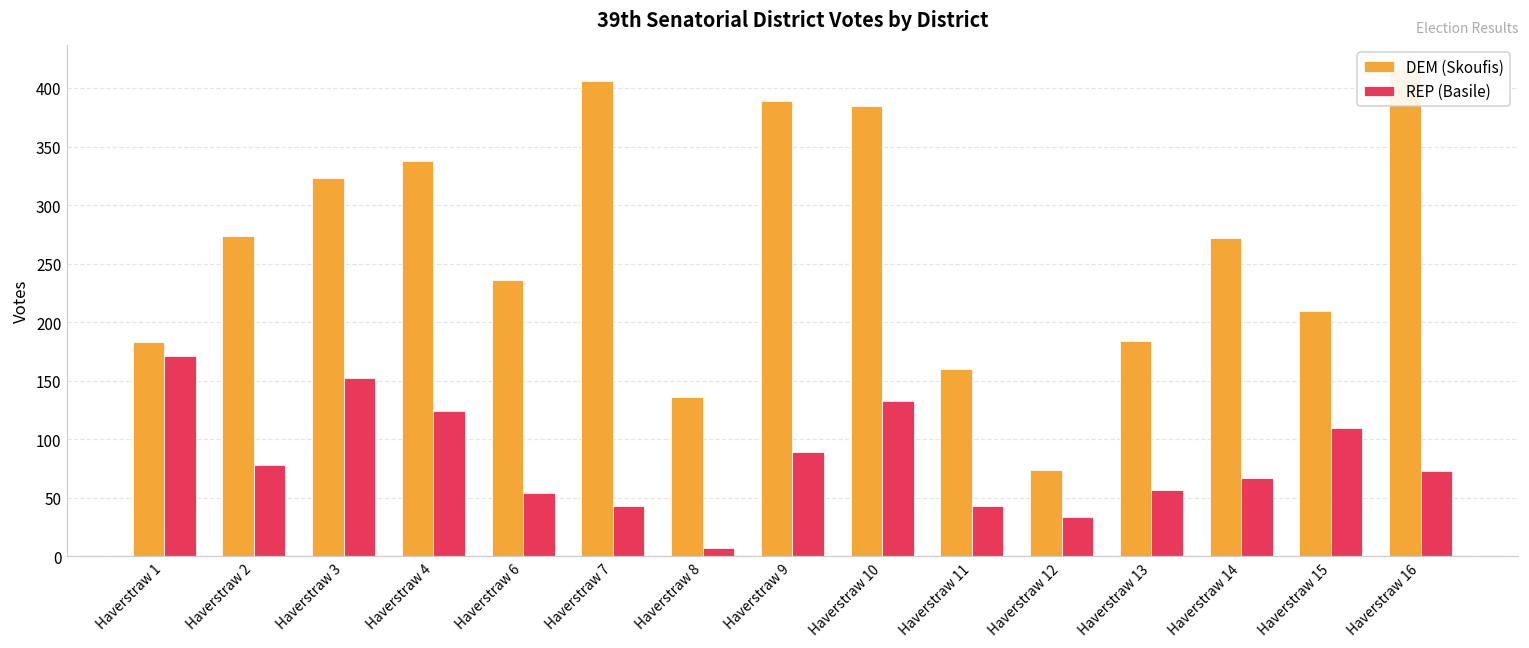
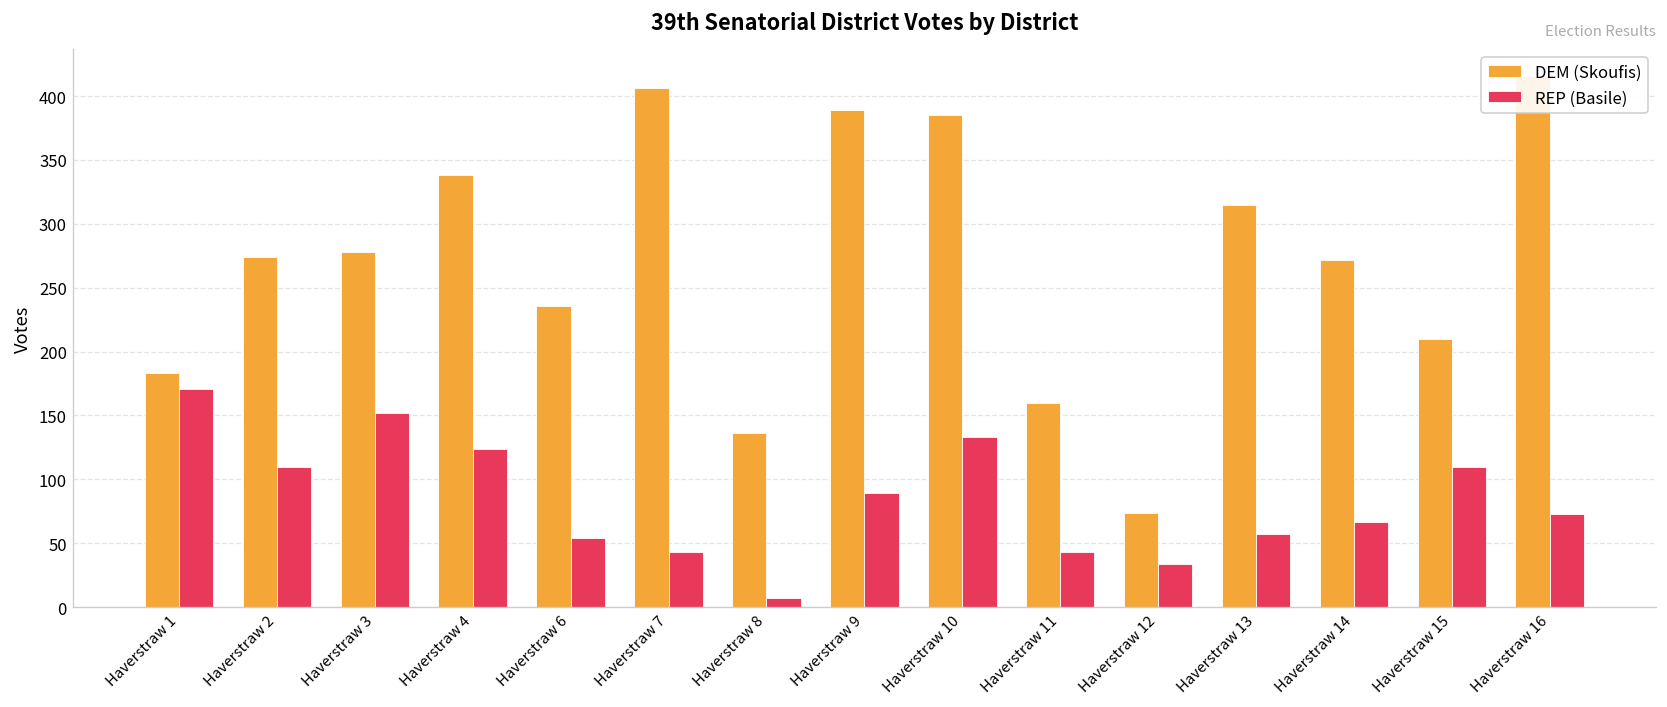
REP (Basile), Haverstraw 2: 78 -> 110
DEM (Skoufis), Haverstraw 3: 323 -> 278
DEM (Skoufis), Haverstraw 13: 184 -> 315
